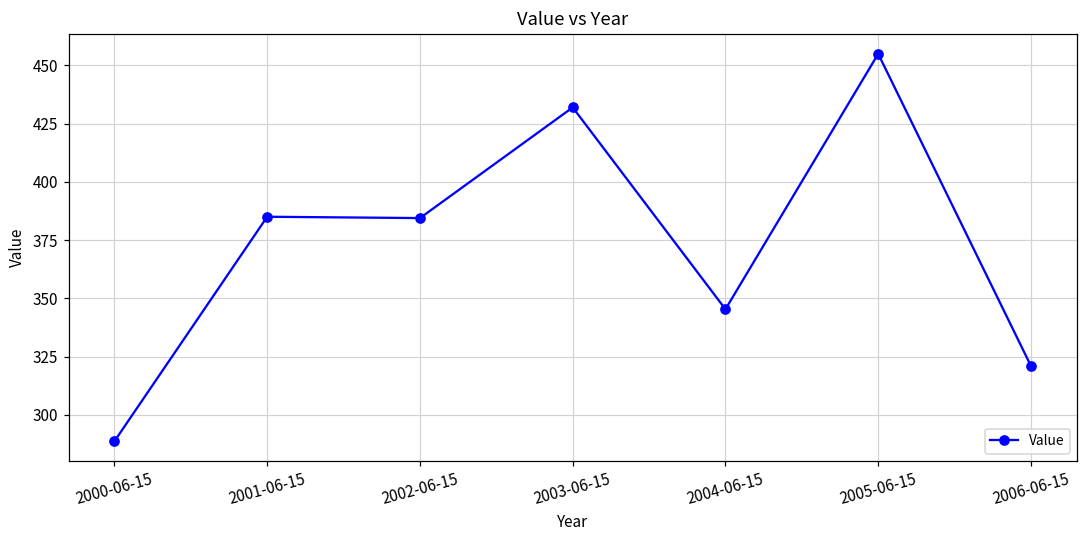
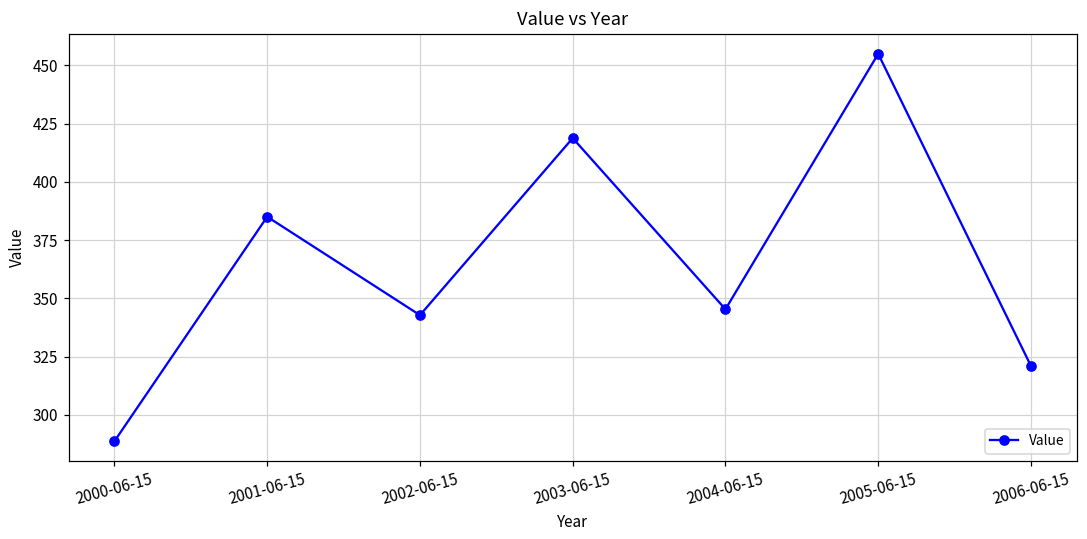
2002-06-15: 385 -> 343
2003-06-15: 432 -> 419
